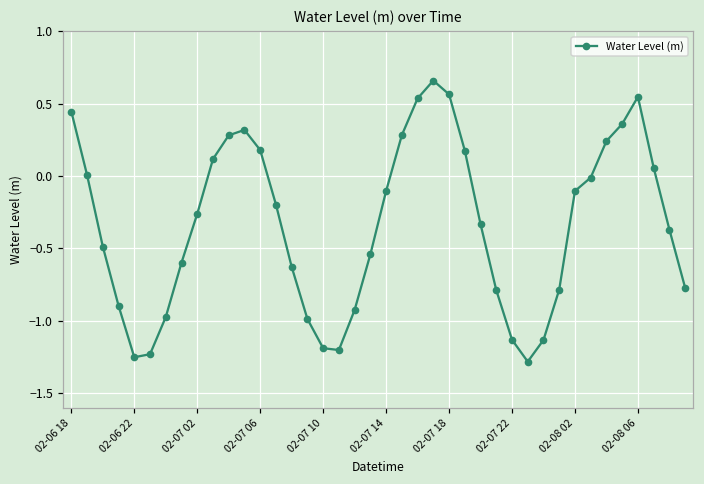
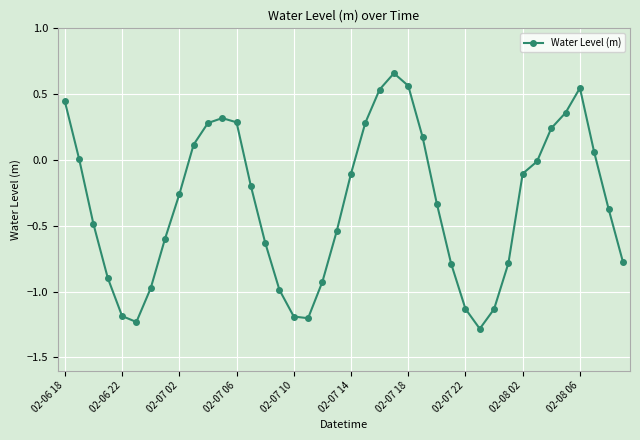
02-06 22: -1.25 -> -1.19
02-07 06: 0.18 -> 0.29
